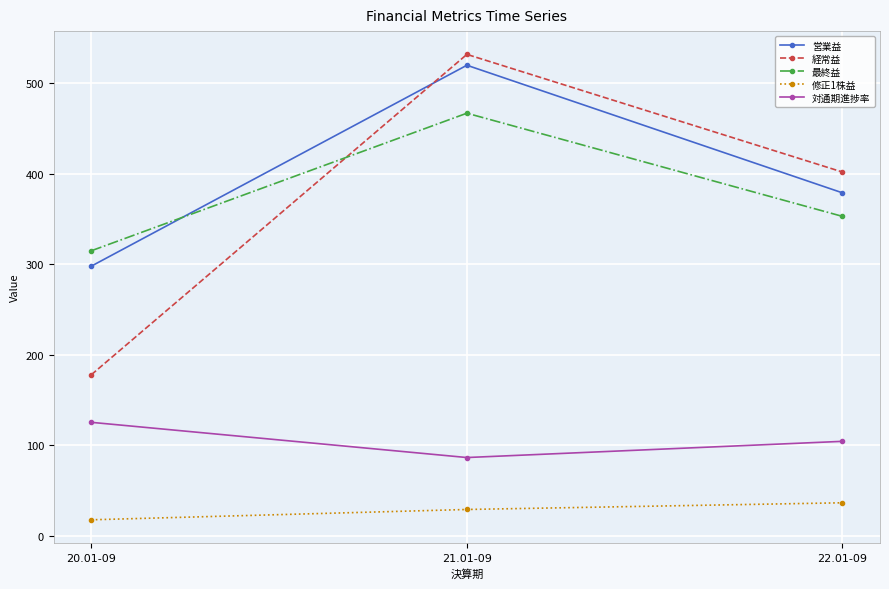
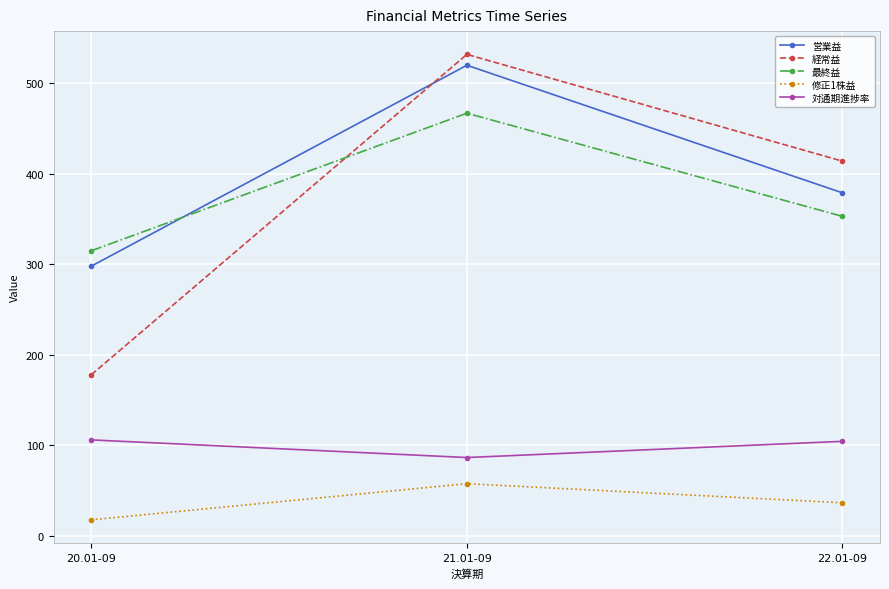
対通期進捗率, 20.01-09: 130 -> 110
修正1株益, 21.01-09: 30 -> 60
経常益, 22.01-09: 400 -> 410
